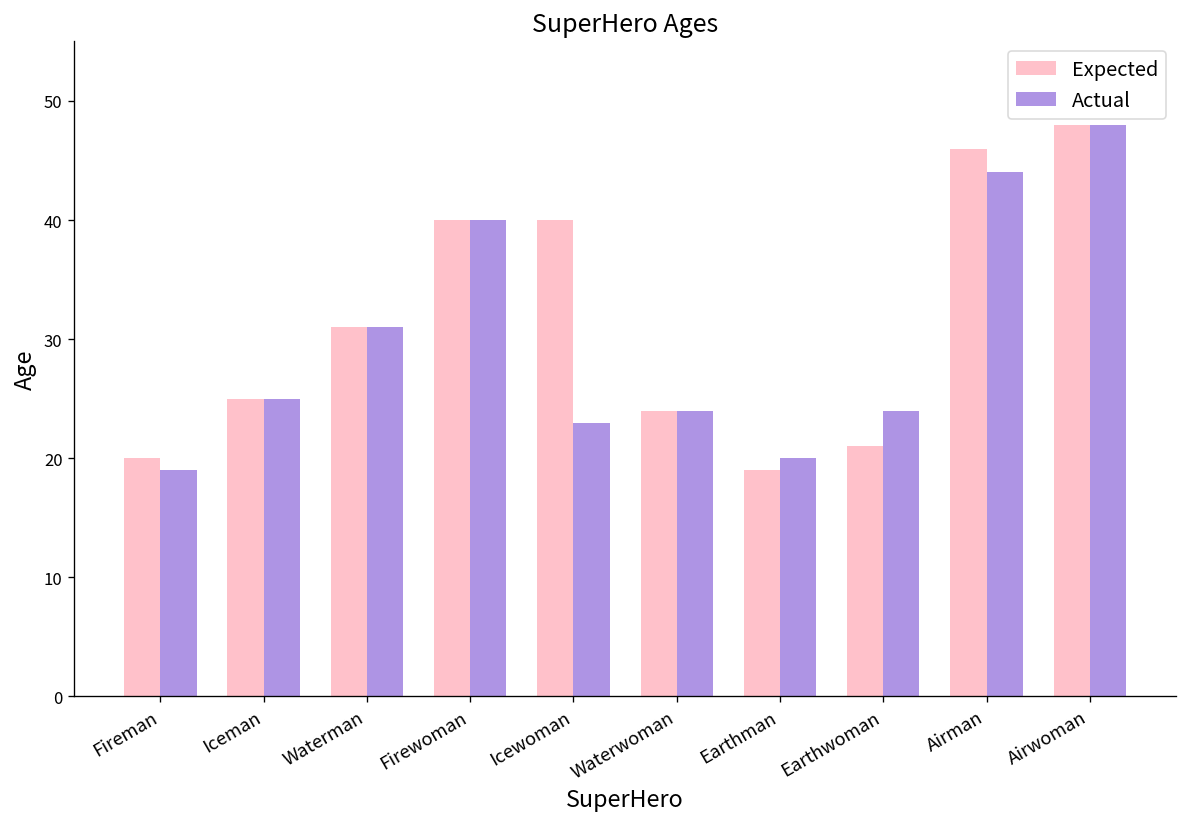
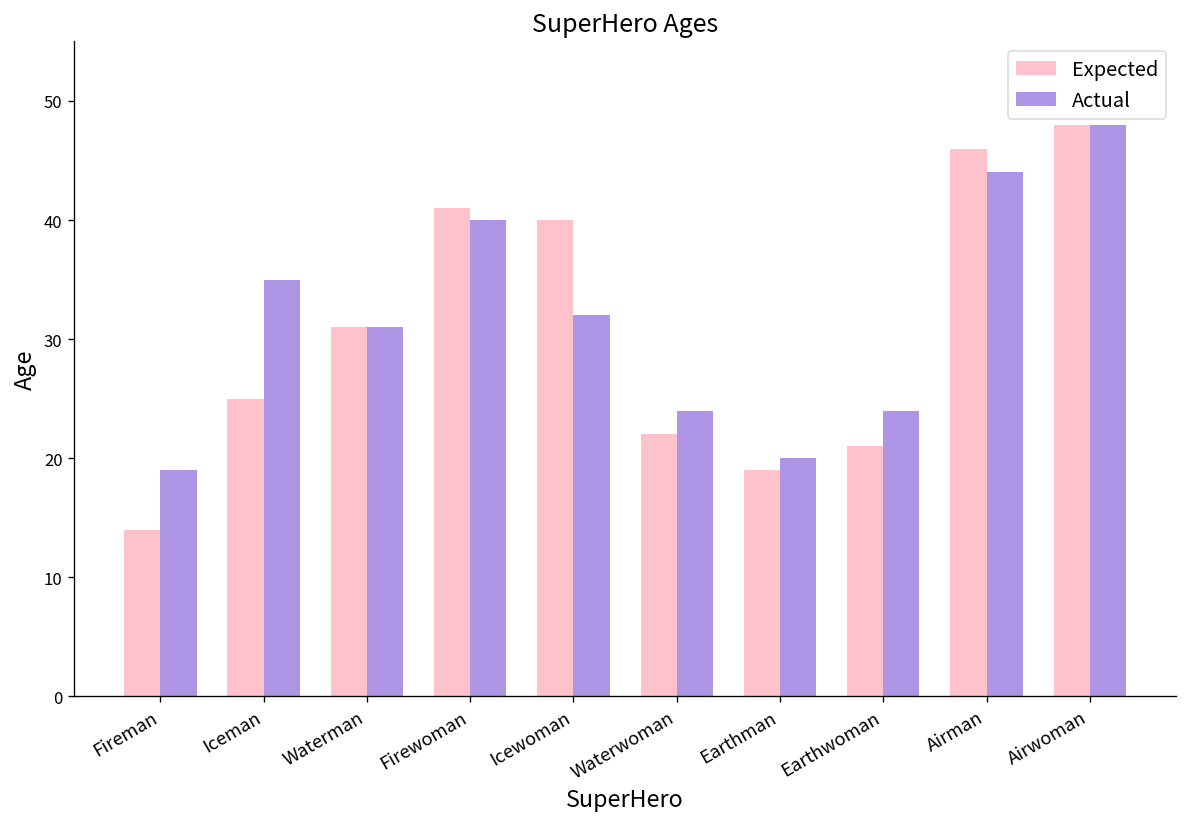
Expected, Fireman: 20 -> 14
Actual, Iceman: 25 -> 35
Expected, Firewoman: 40 -> 41
Actual, Icewoman: 23 -> 32
Expected, Waterwoman: 24 -> 22
